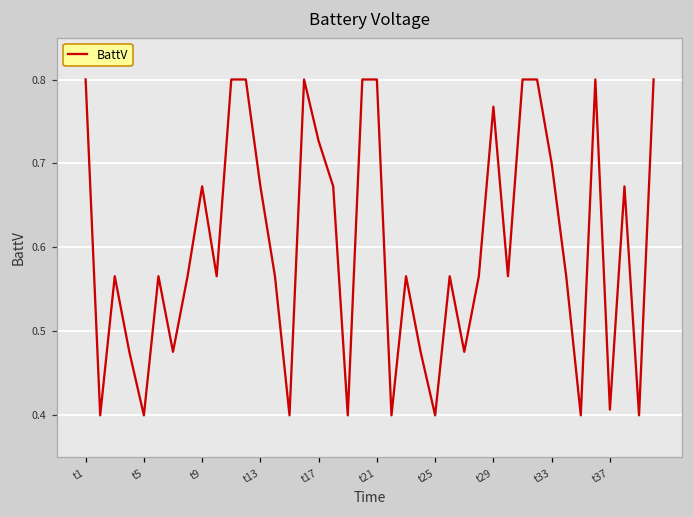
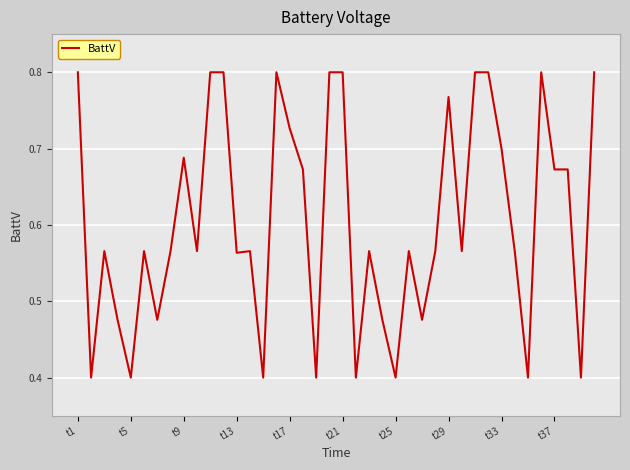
t9: 0.67 -> 0.69
t13: 0.67 -> 0.56
t37: 0.41 -> 0.67
